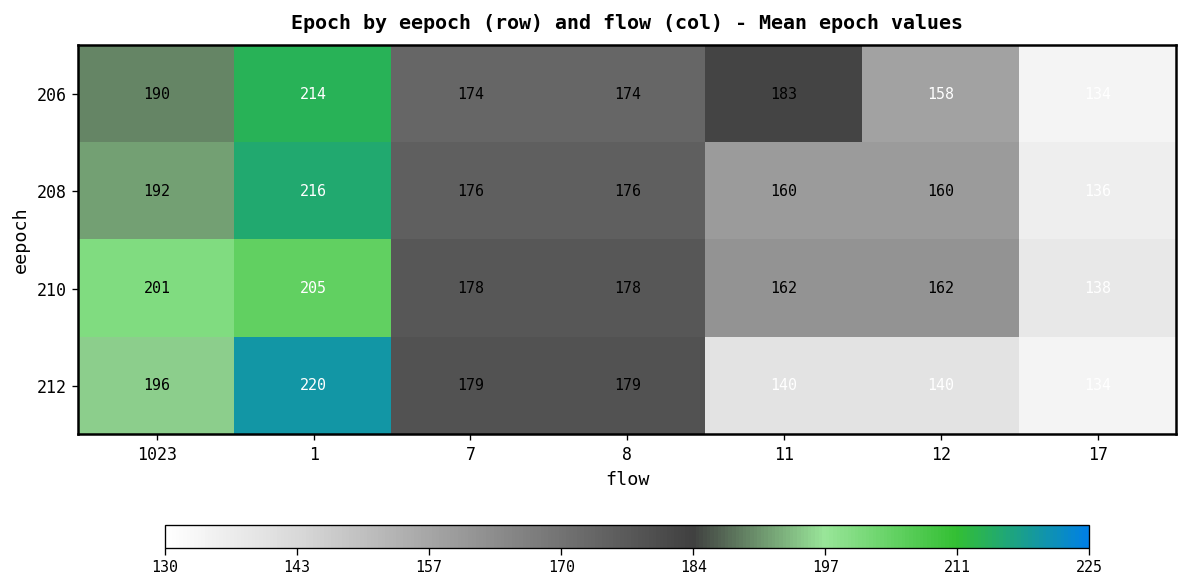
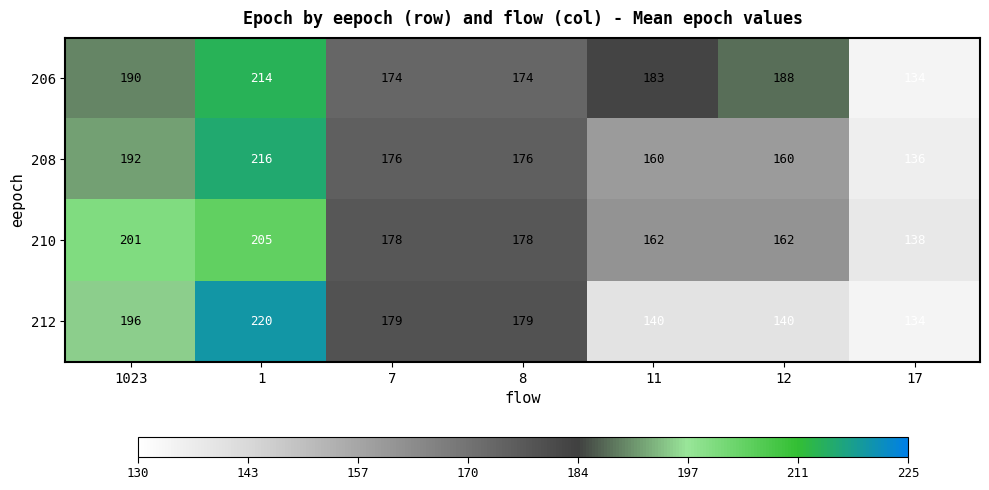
206, 12: 158 -> 188
